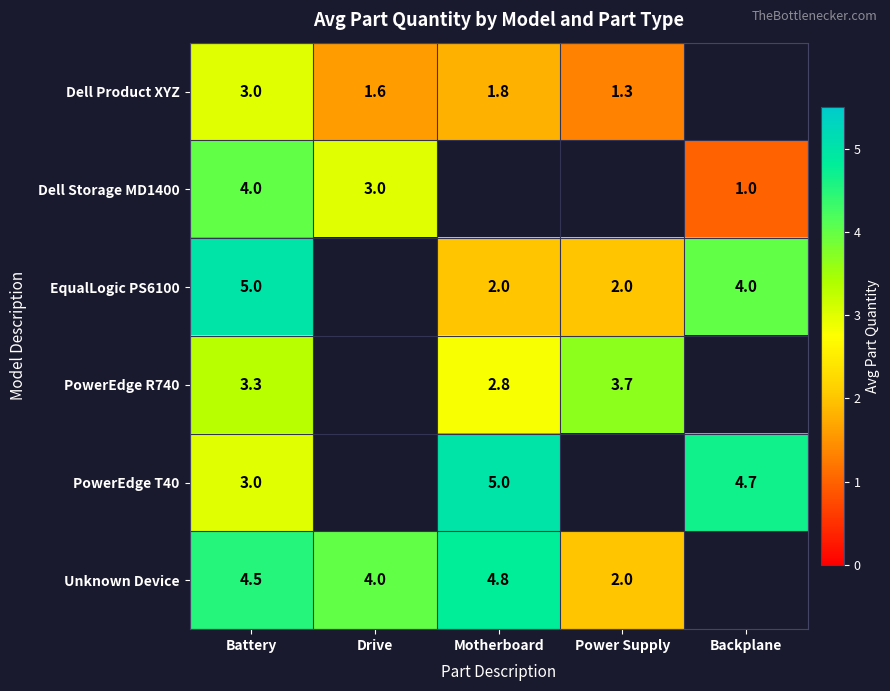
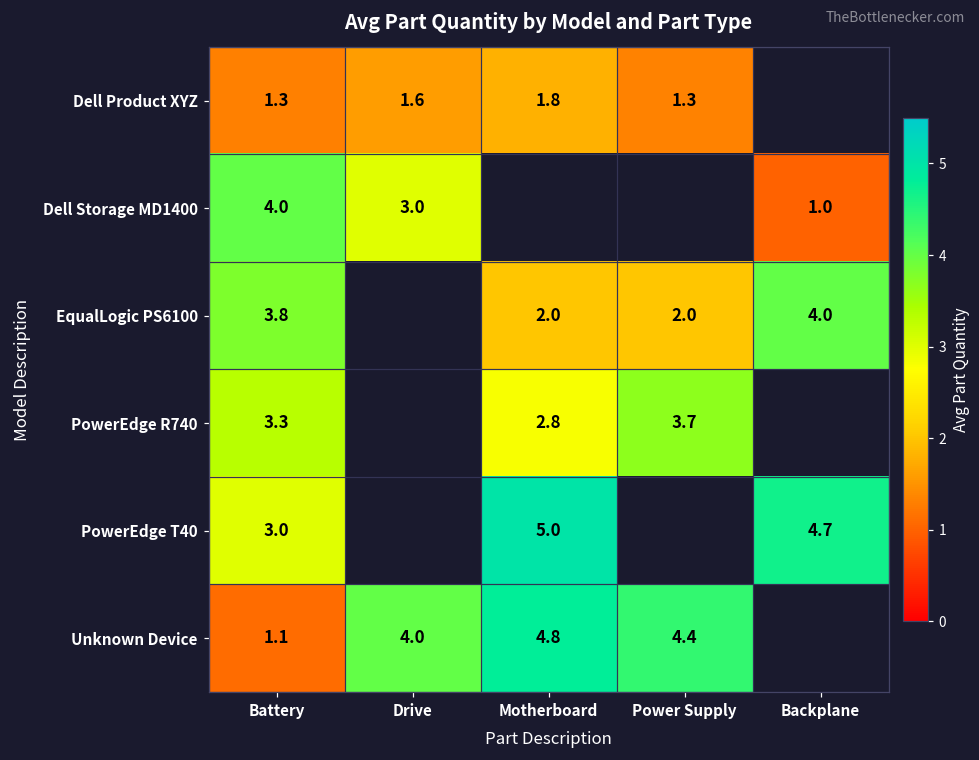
Dell Product XYZ, Battery: 3.0 -> 1.3
EqualLogic PS6100, Battery: 5.0 -> 3.8
Unknown Device, Battery: 4.5 -> 1.1
Unknown Device, Power Supply: 2.0 -> 4.4
